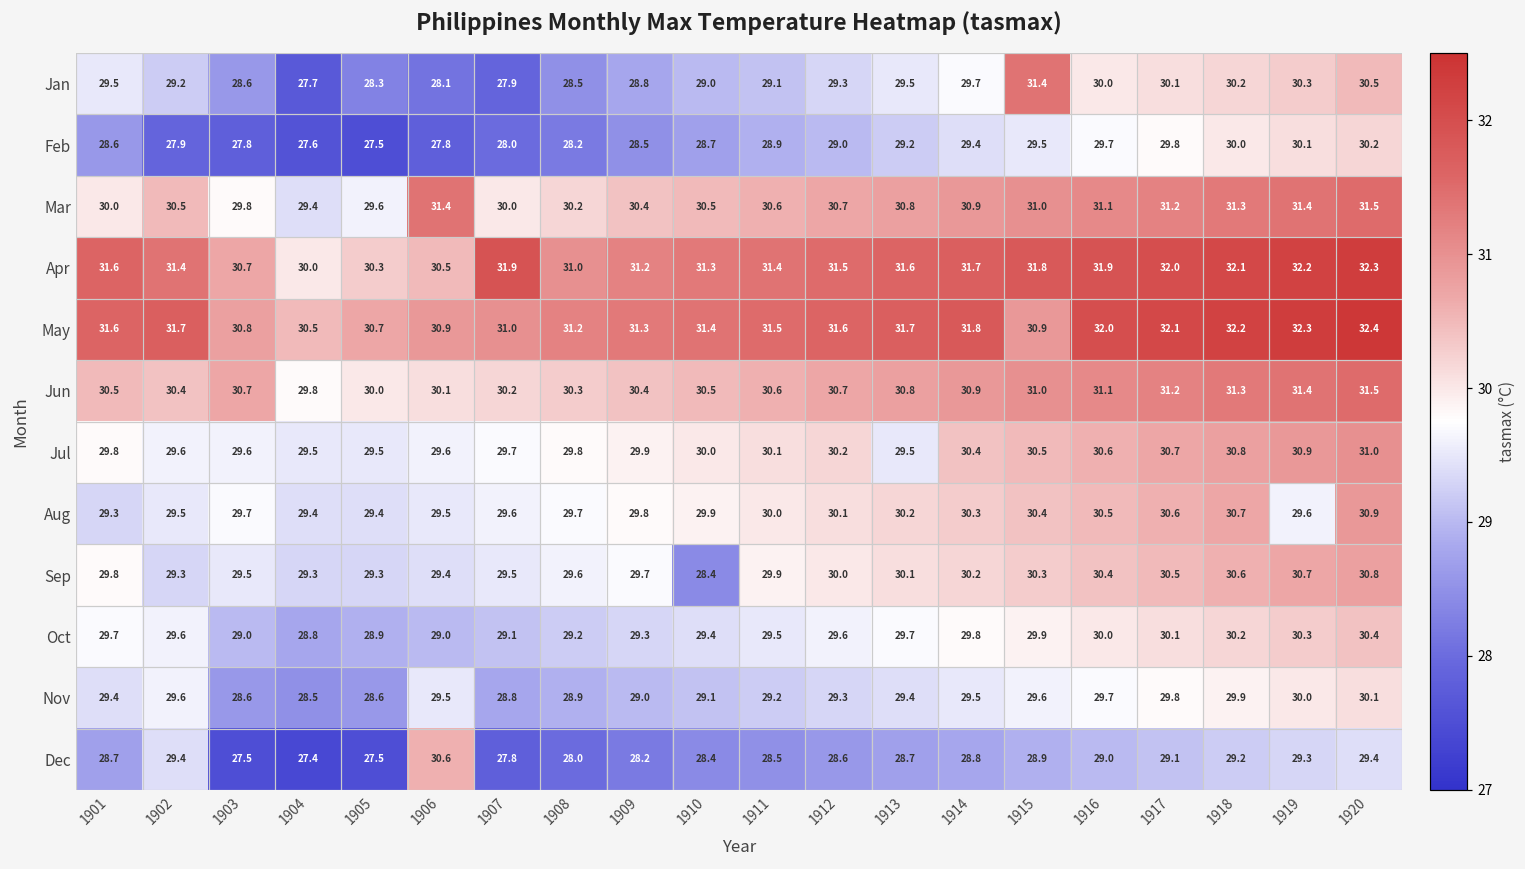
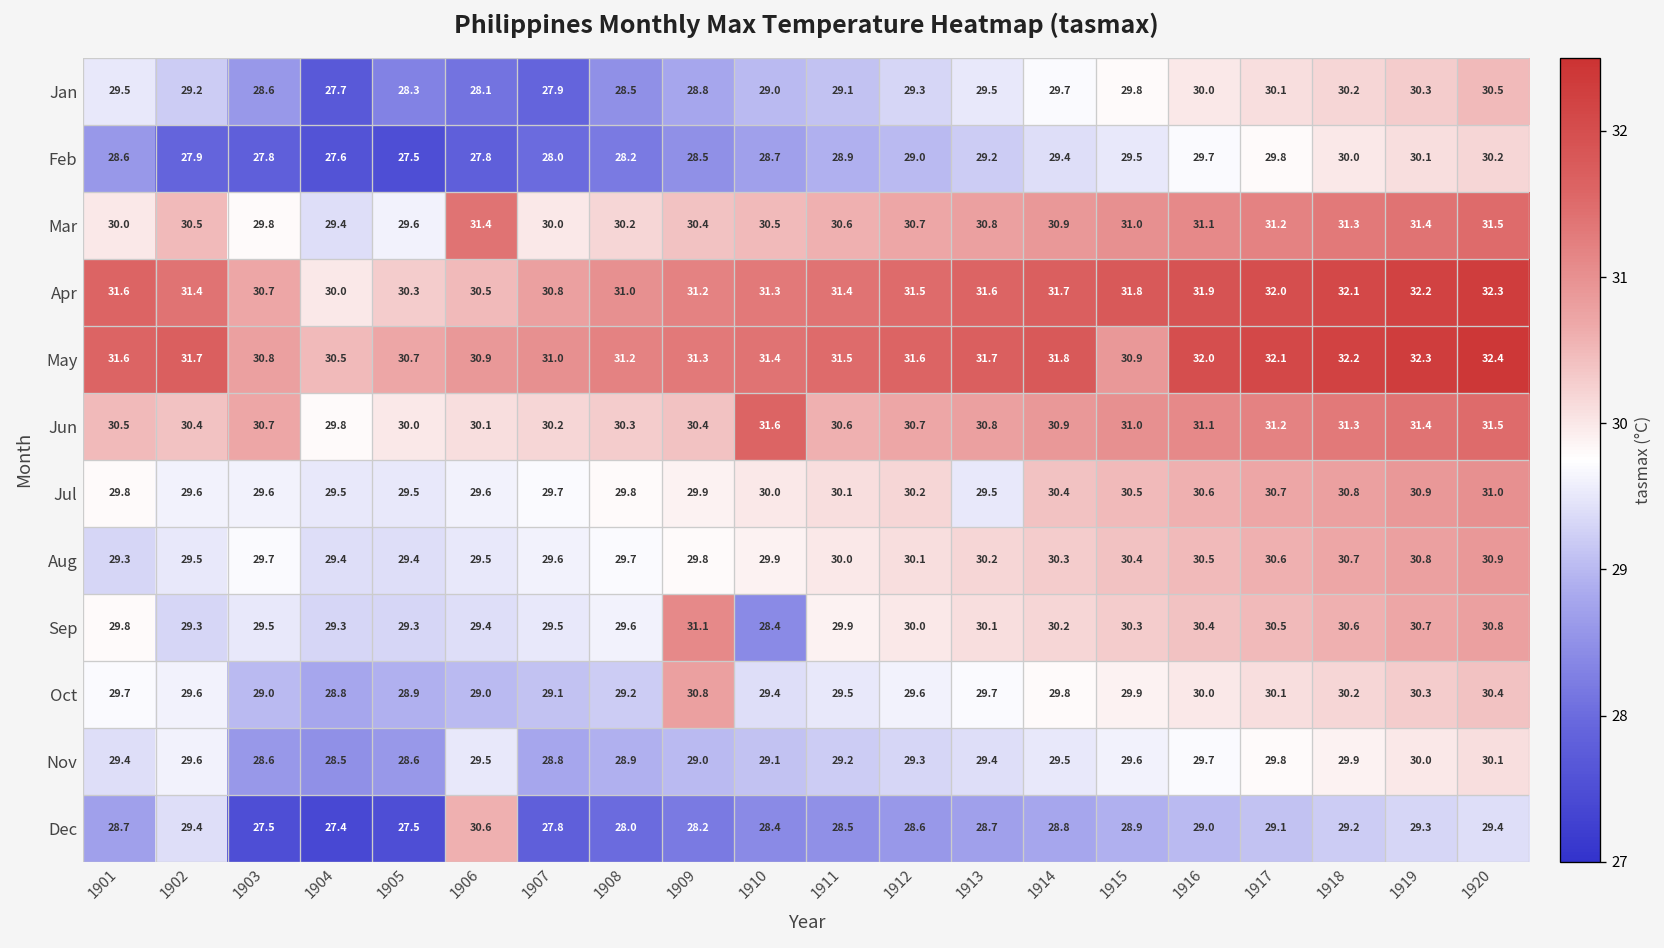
Jan, 1915: 31.4 -> 29.8
Apr, 1907: 31.9 -> 30.8
Jun, 1910: 30.5 -> 31.6
Aug, 1919: 29.6 -> 30.8
Sep, 1909: 29.7 -> 31.1
Oct, 1909: 29.3 -> 30.8
